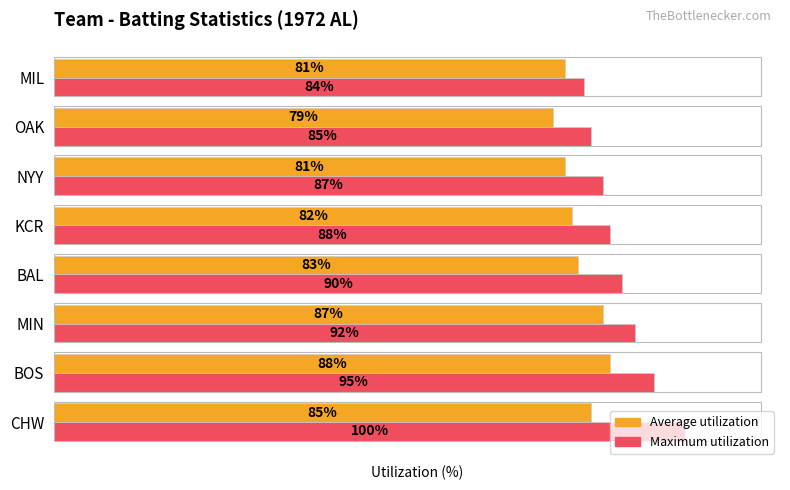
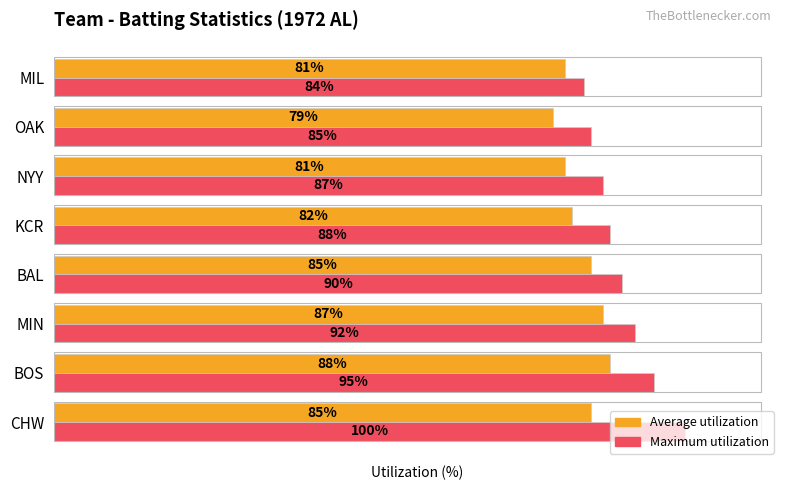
Average utilization, BAL: 83% -> 85%
